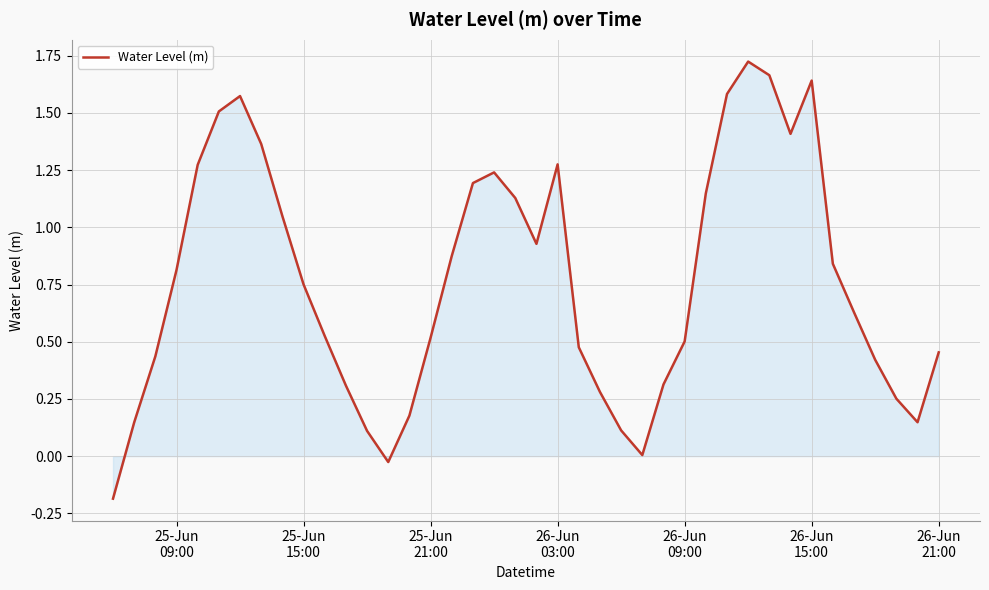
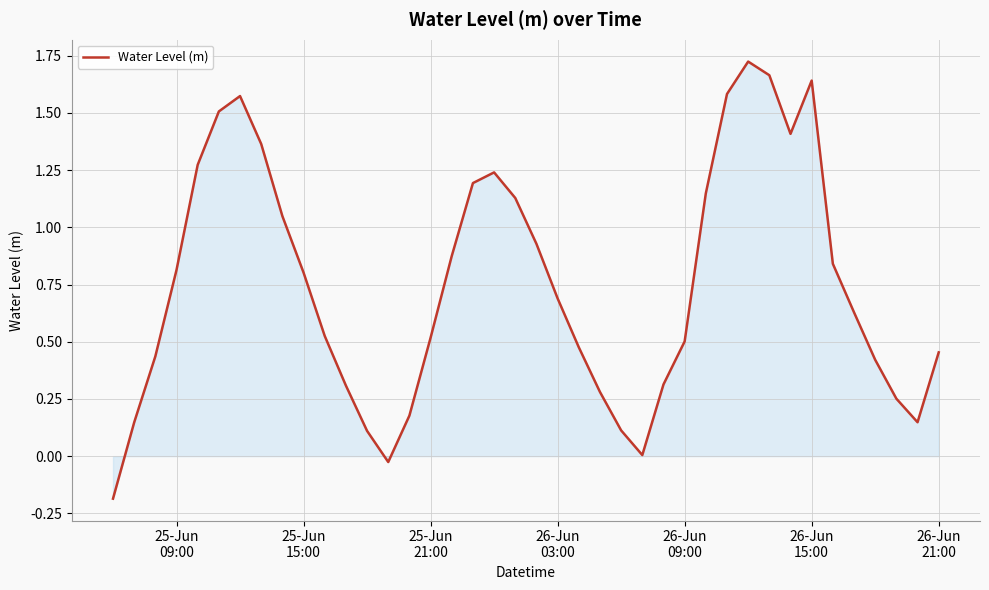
Water Level (m), 25-Jun 15:00: 0.75 -> 0.80
Water Level (m), 26-Jun 03:00: 1.28 -> 0.69
